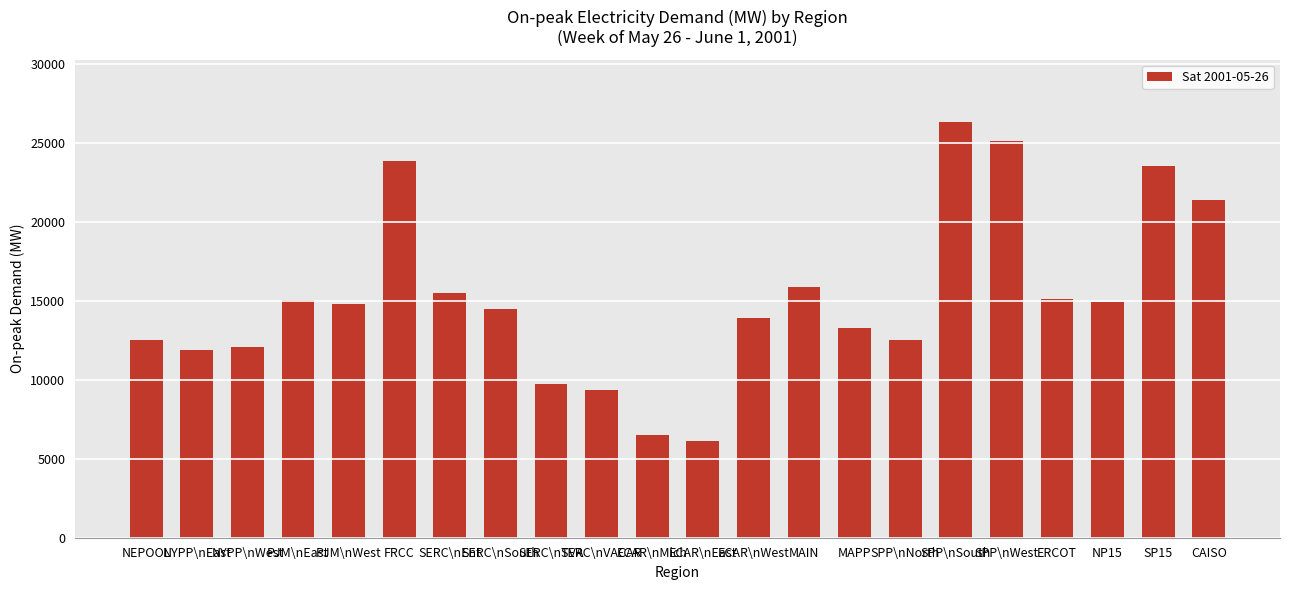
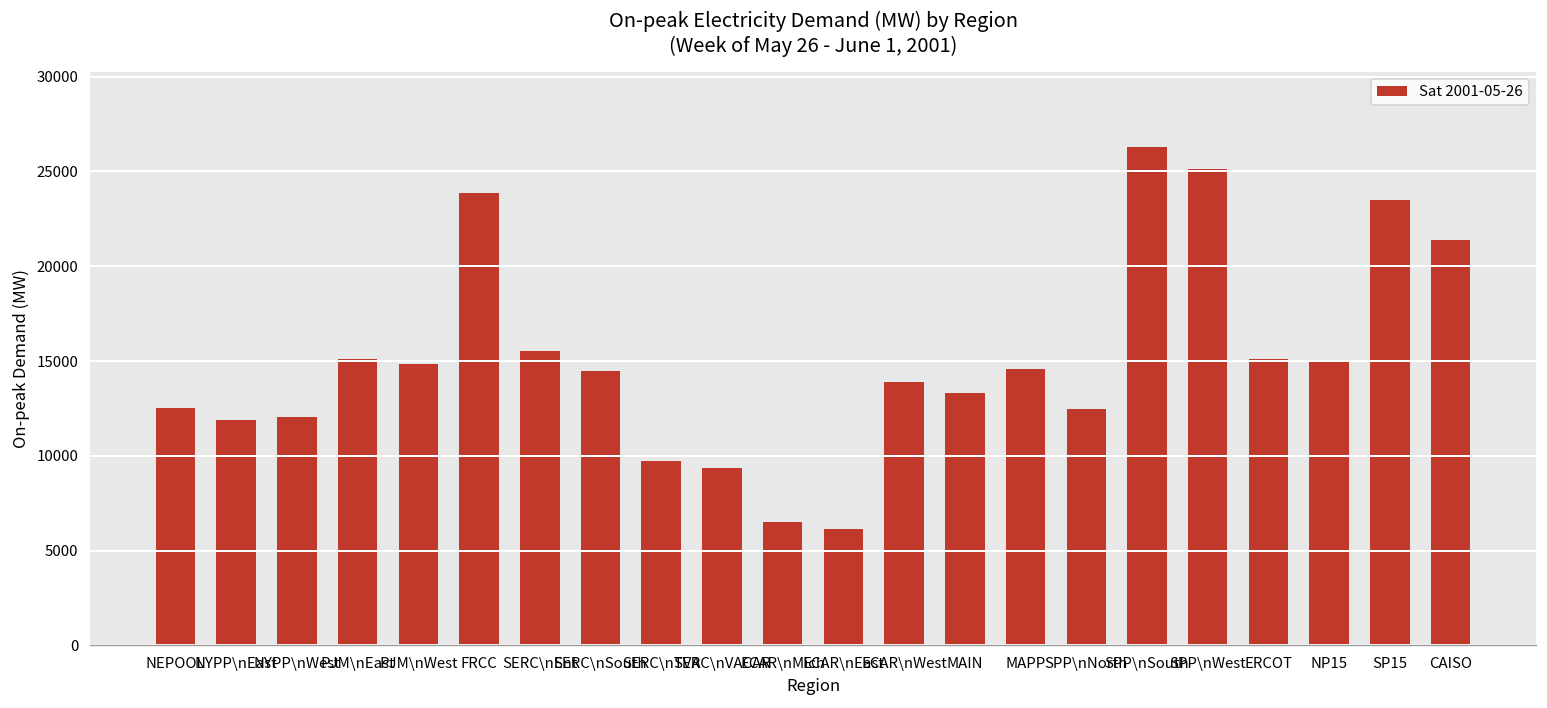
MAIN: 15800 -> 13300
MAPP: 13300 -> 14600
